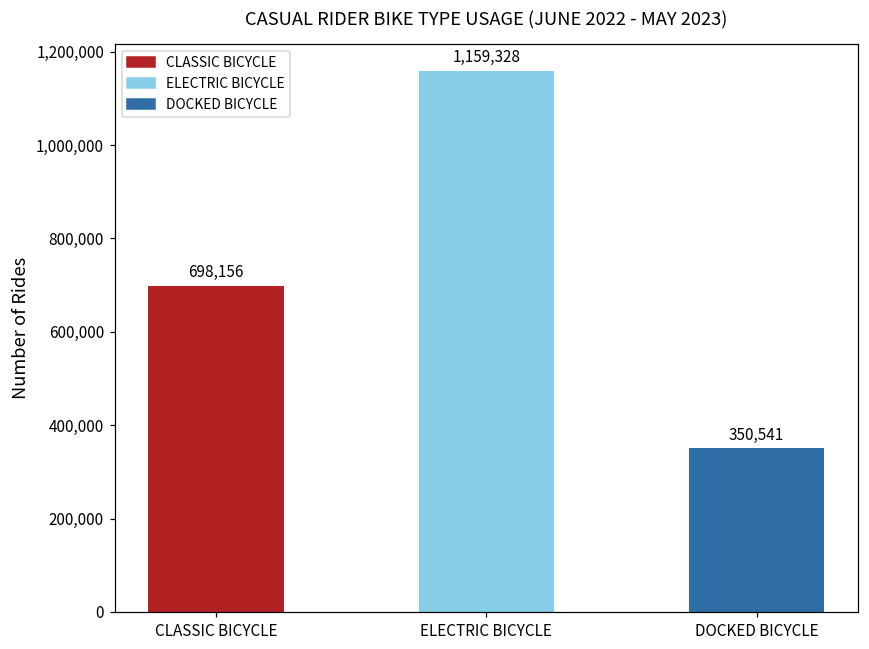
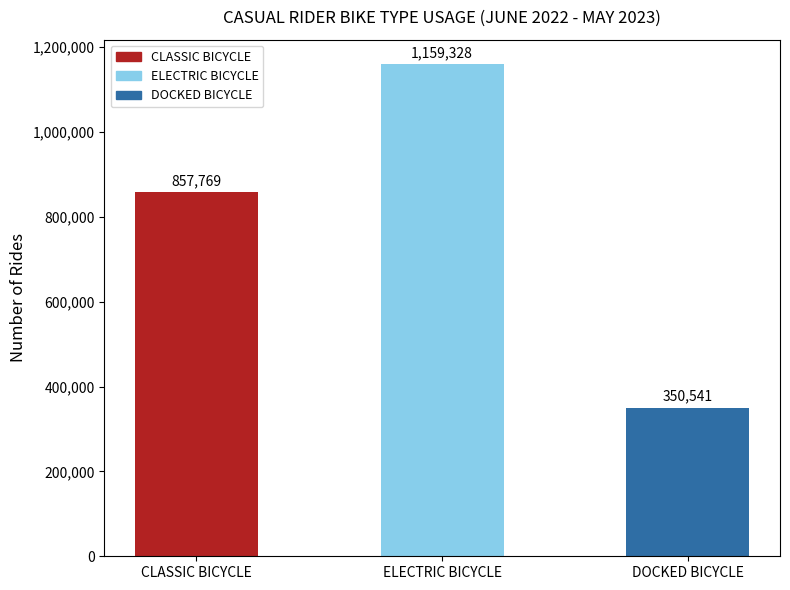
CLASSIC BICYCLE: 698,156 -> 857,769
